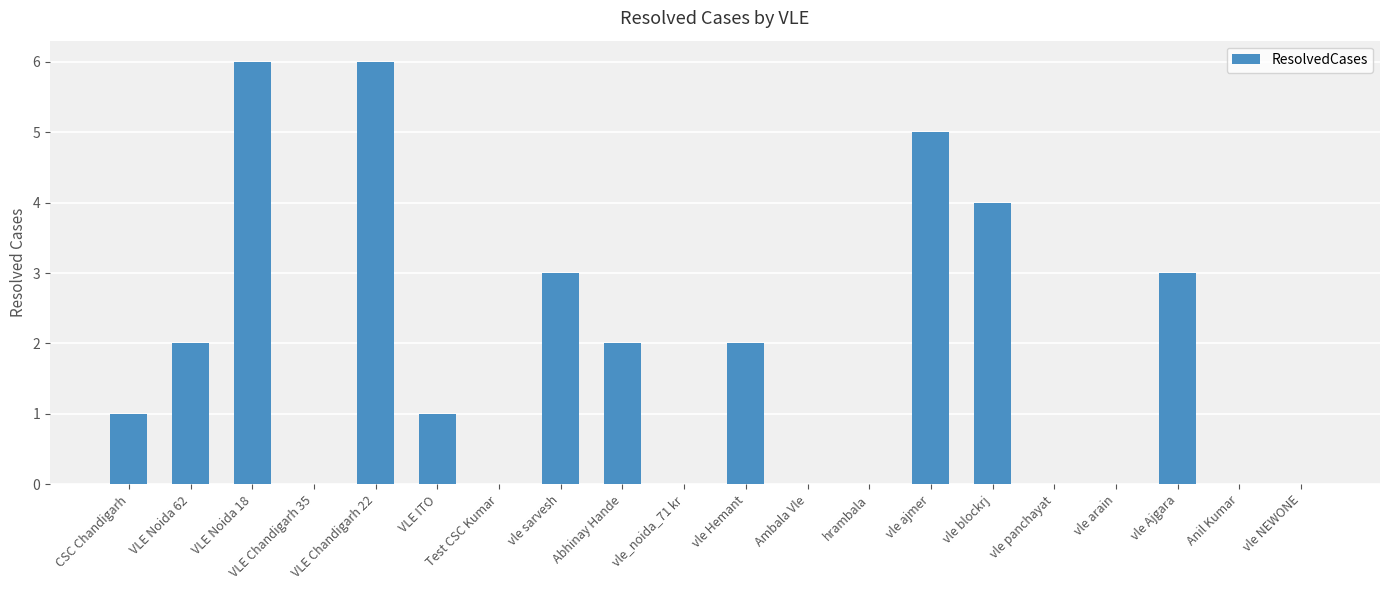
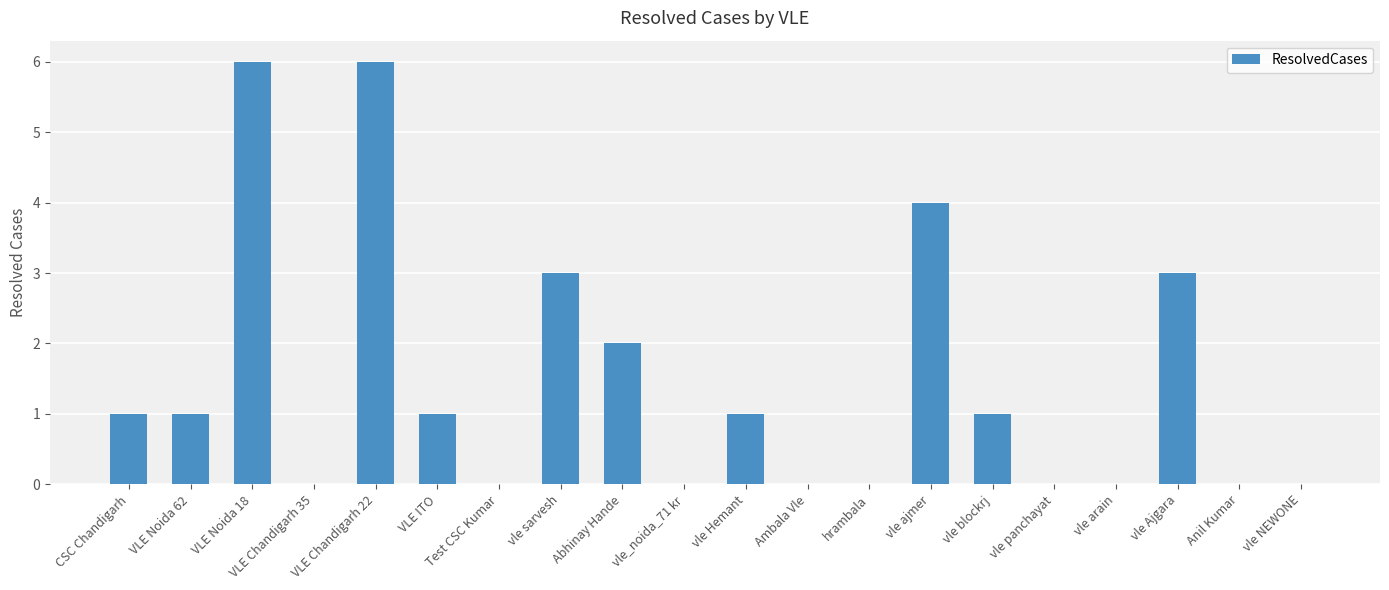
VLE Noida 62: 2 -> 1
vle Hemant: 2 -> 1
vle ajmer: 5 -> 4
vle blockrj: 4 -> 1
